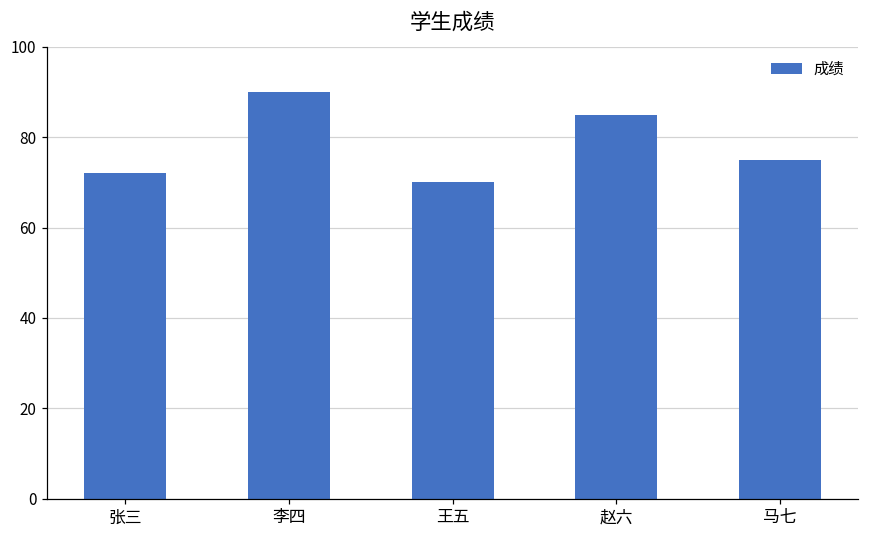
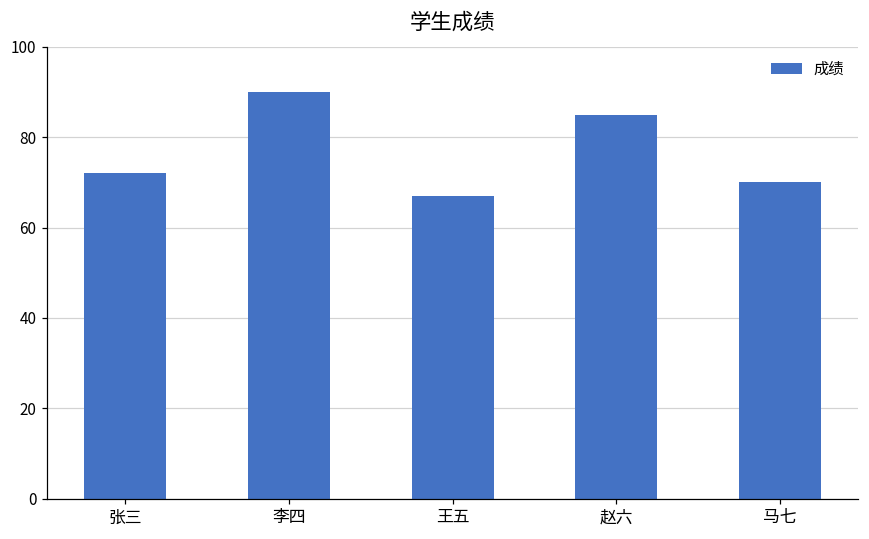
王五: 70 -> 67
马七: 75 -> 70
